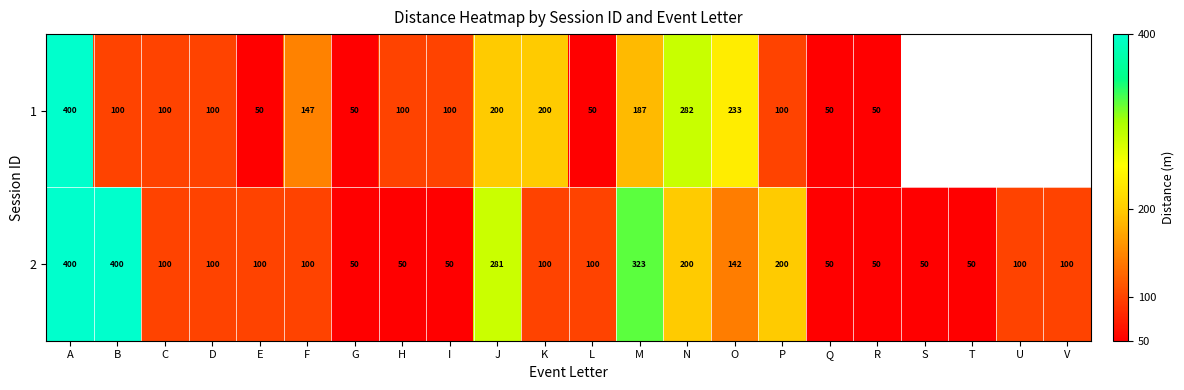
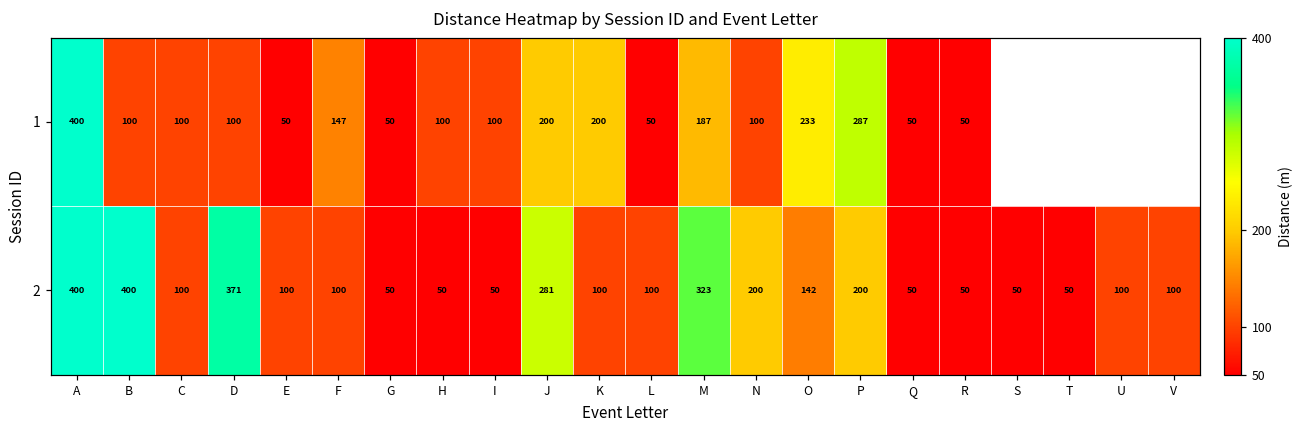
1, N: 282 -> 100
1, P: 100 -> 287
2, D: 100 -> 371
